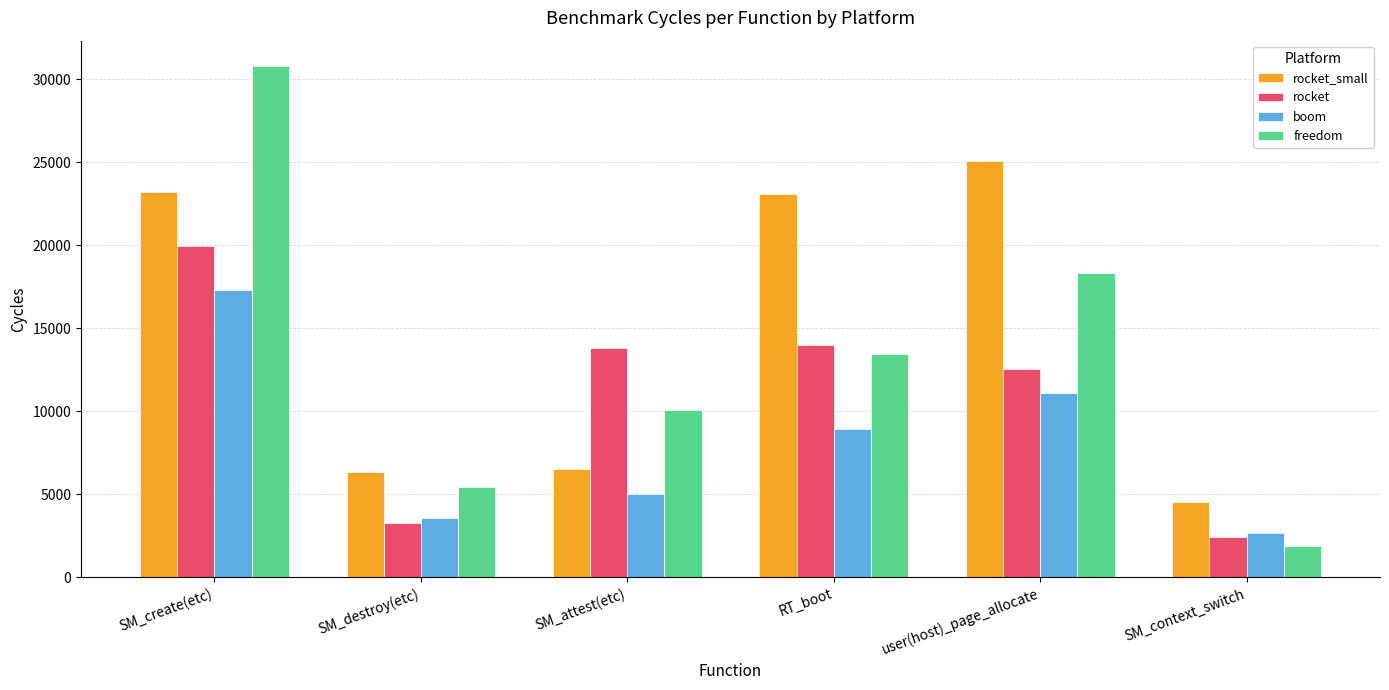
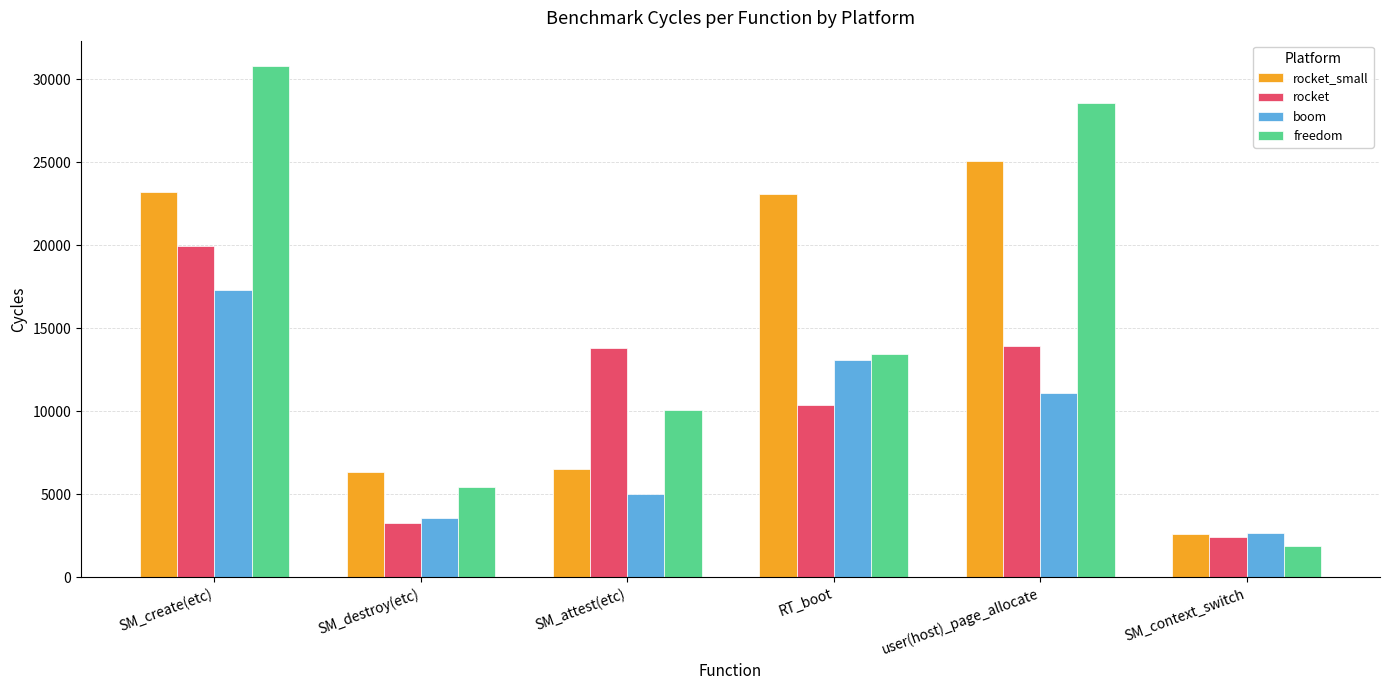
rocket, RT_boot: 14000 -> 10400
boom, RT_boot: 9000 -> 13100
rocket, user(host)_page_allocate: 12600 -> 13900
freedom, user(host)_page_allocate: 18300 -> 28600
rocket_small, SM_context_switch: 4500 -> 2600
